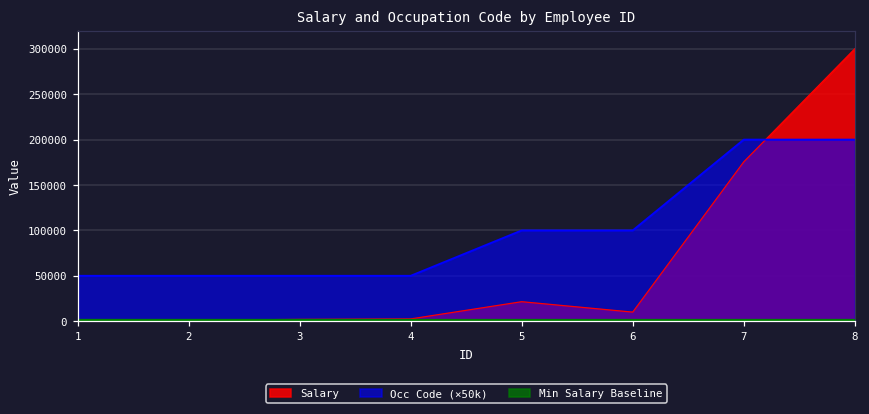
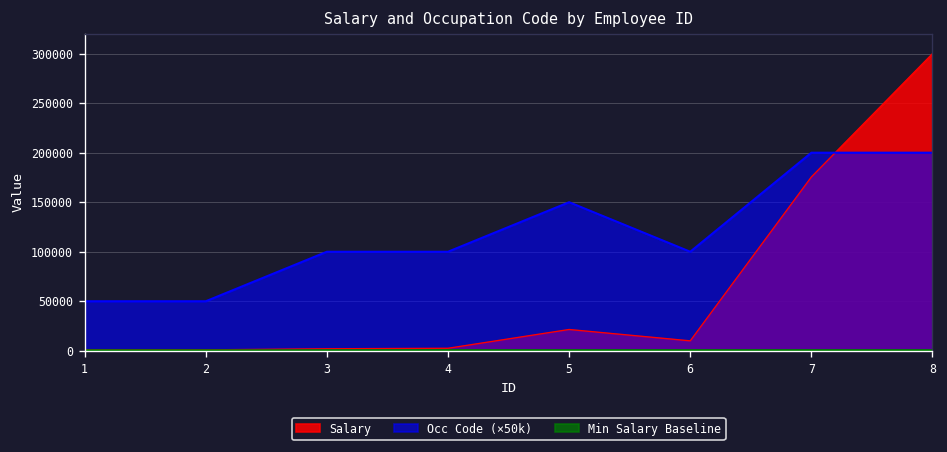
Occ Code (×50k), 3: 50000 -> 100000
Occ Code (×50k), 4: 50000 -> 100000
Occ Code (×50k), 5: 100000 -> 150000
